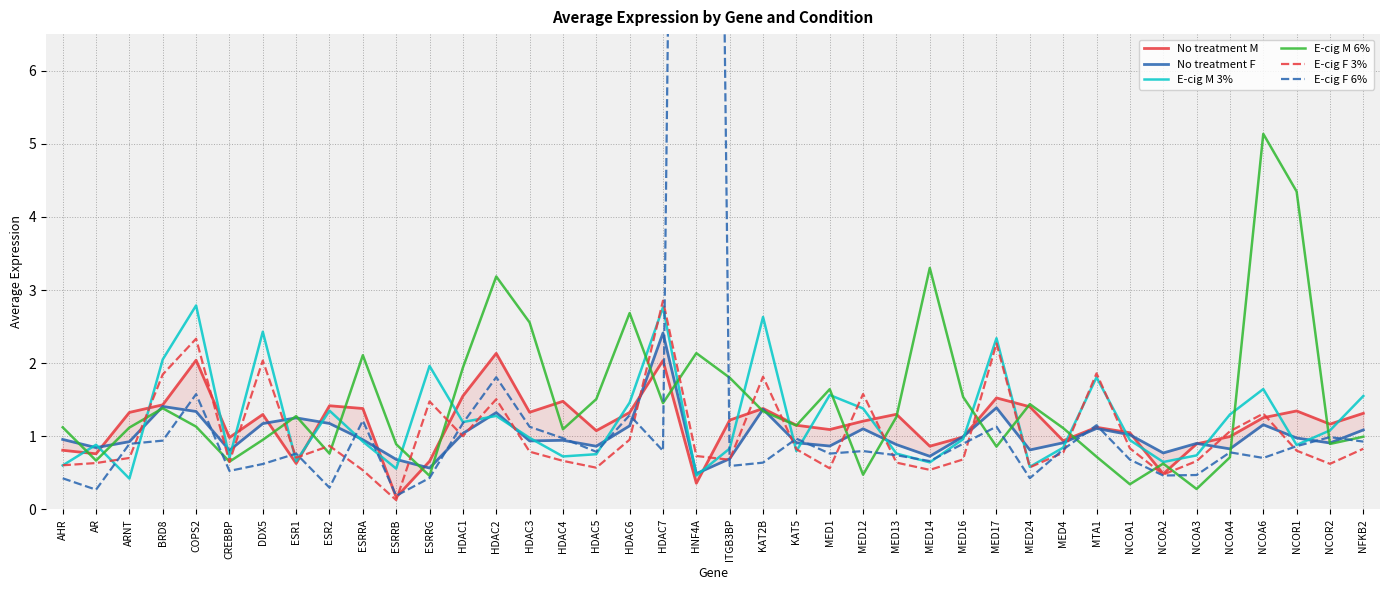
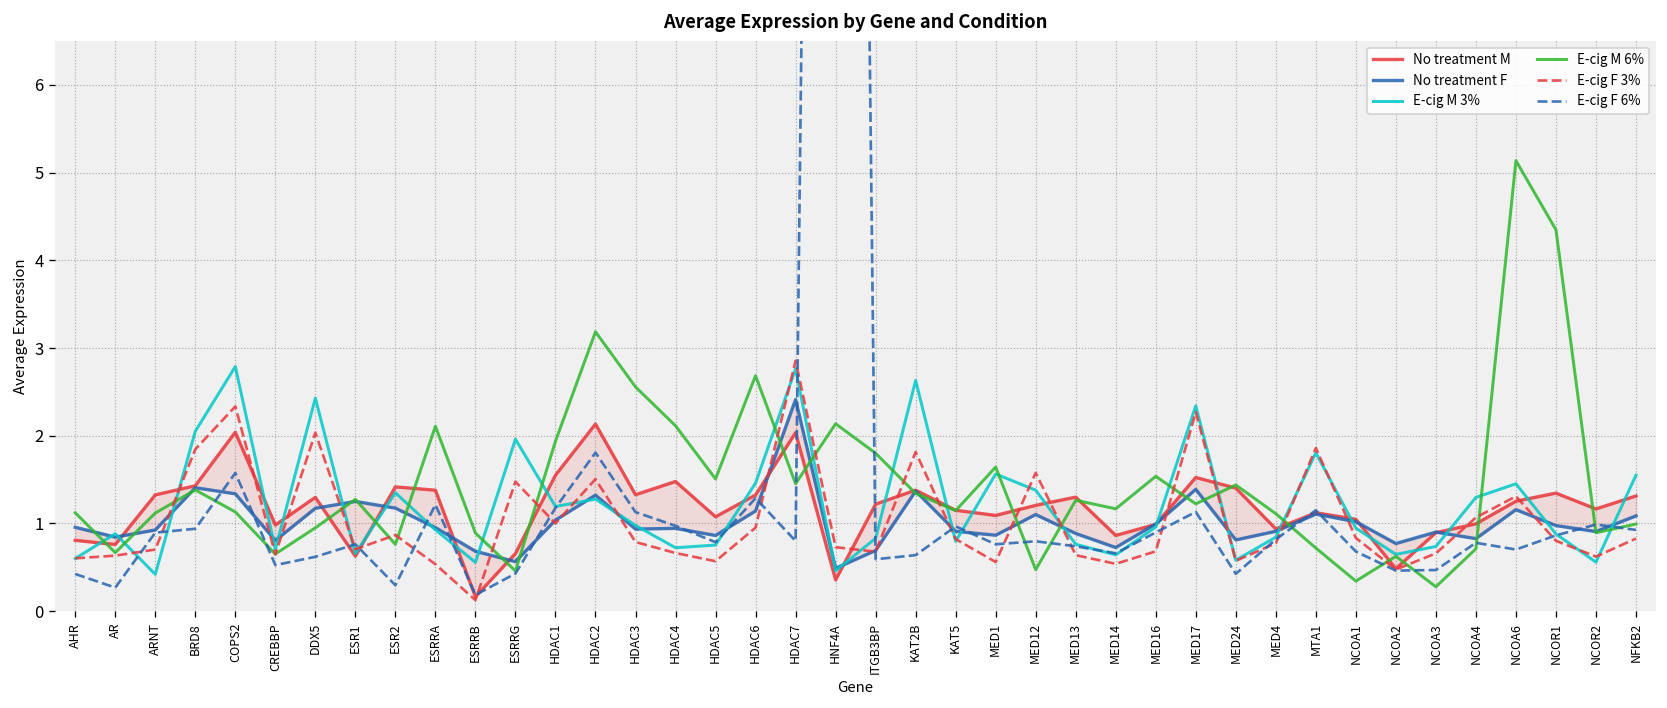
E-cig M 6%, HDAC4: 1.1 -> 2.1
E-cig M 6%, MED14: 3.3 -> 1.2
E-cig M 6%, MED17: 0.9 -> 1.2
E-cig M 3%, NCOA6: 1.6 -> 1.5
E-cig M 3%, NCOR2: 1.1 -> 0.6
